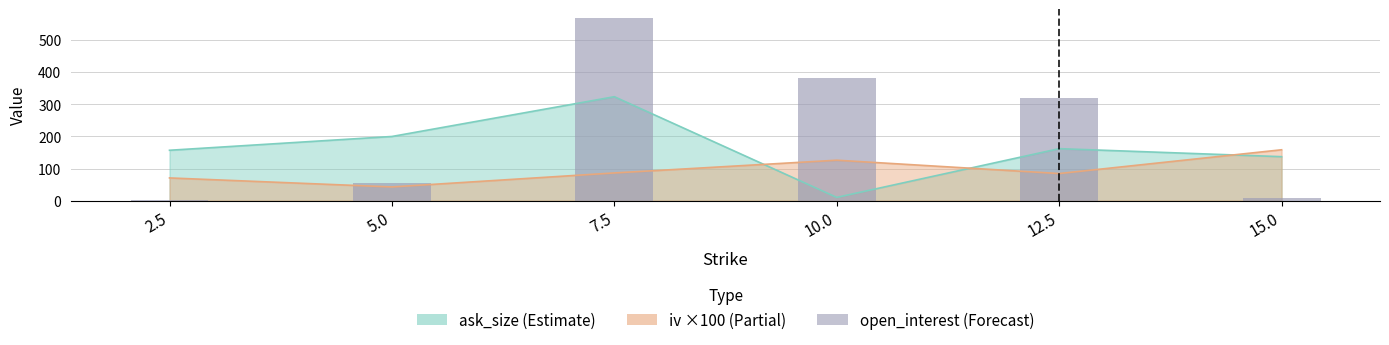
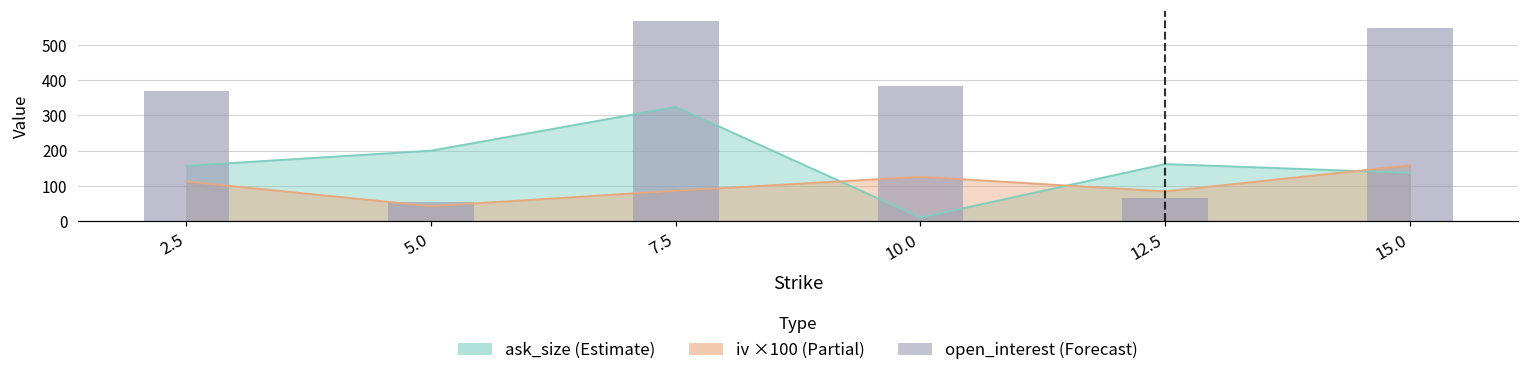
open_interest (Forecast), 2.5: 0 -> 370
iv ×100 (Partial), 2.5: 70 -> 110
open_interest (Forecast), 12.5: 320 -> 70
open_interest (Forecast), 15.0: 10 -> 550
